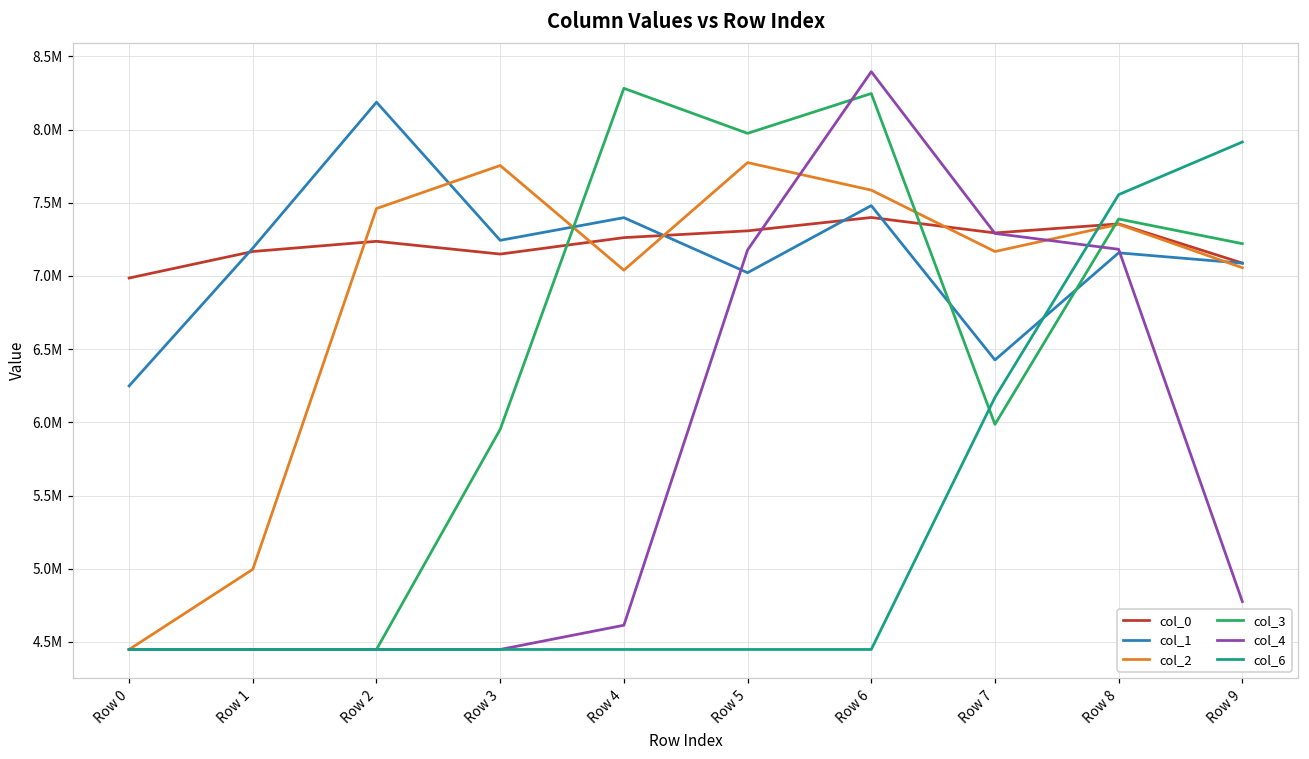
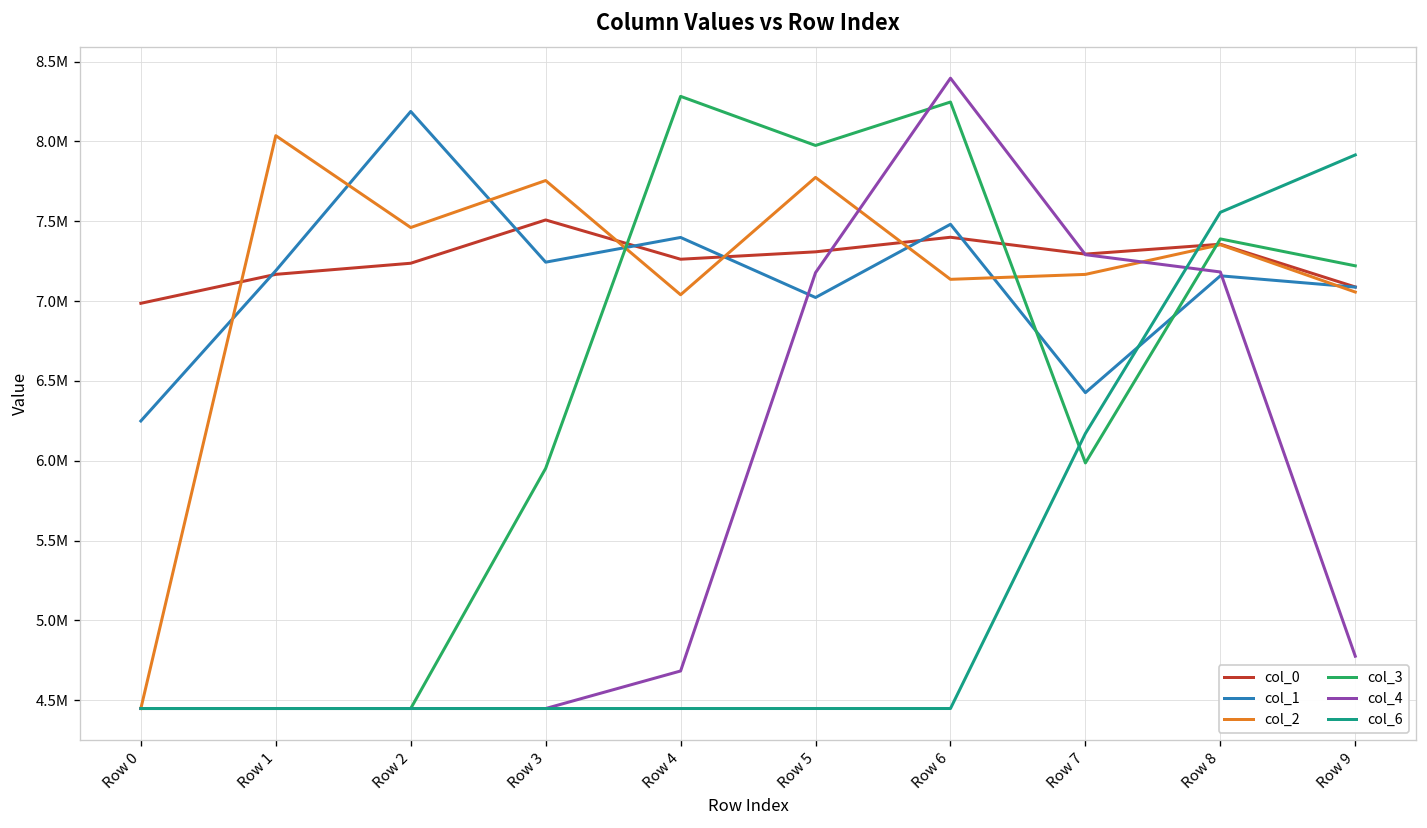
col_2, Row 1: 5000000 -> 8040000
col_0, Row 3: 7150000 -> 7510000
col_4, Row 4: 4610000 -> 4680000
col_2, Row 6: 7590000 -> 7140000
